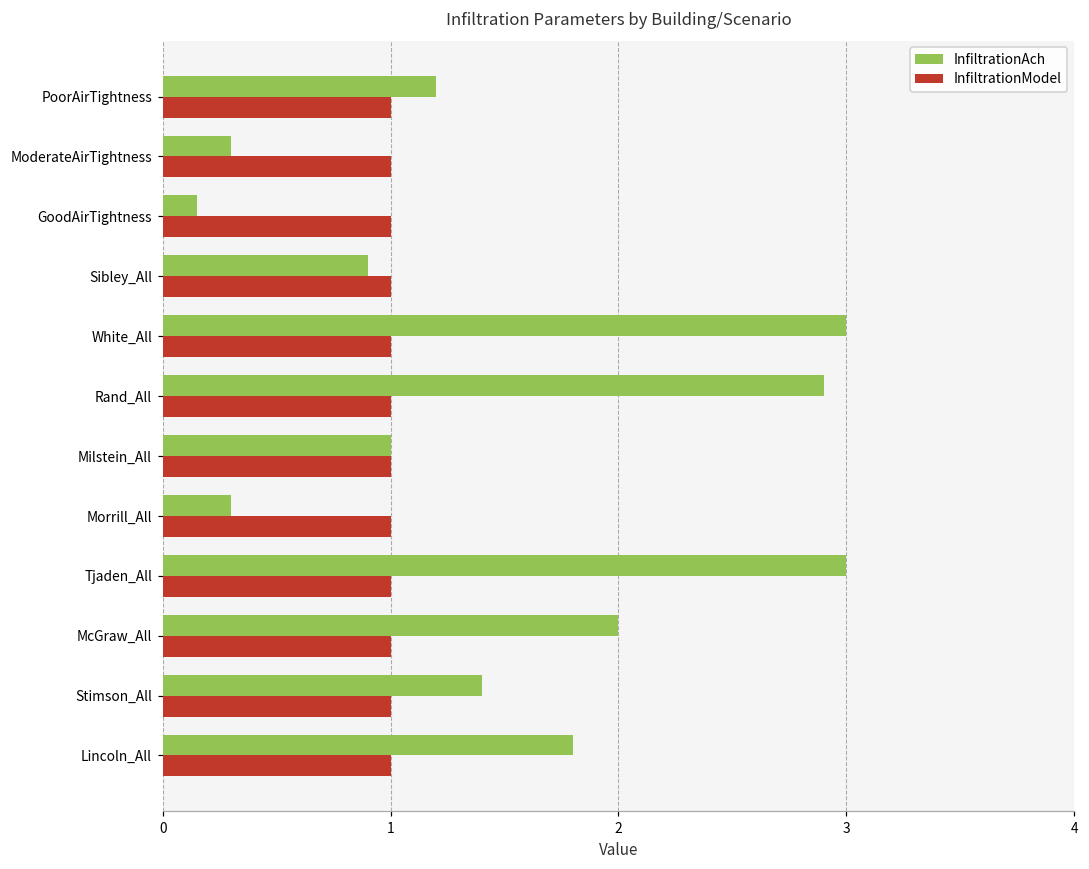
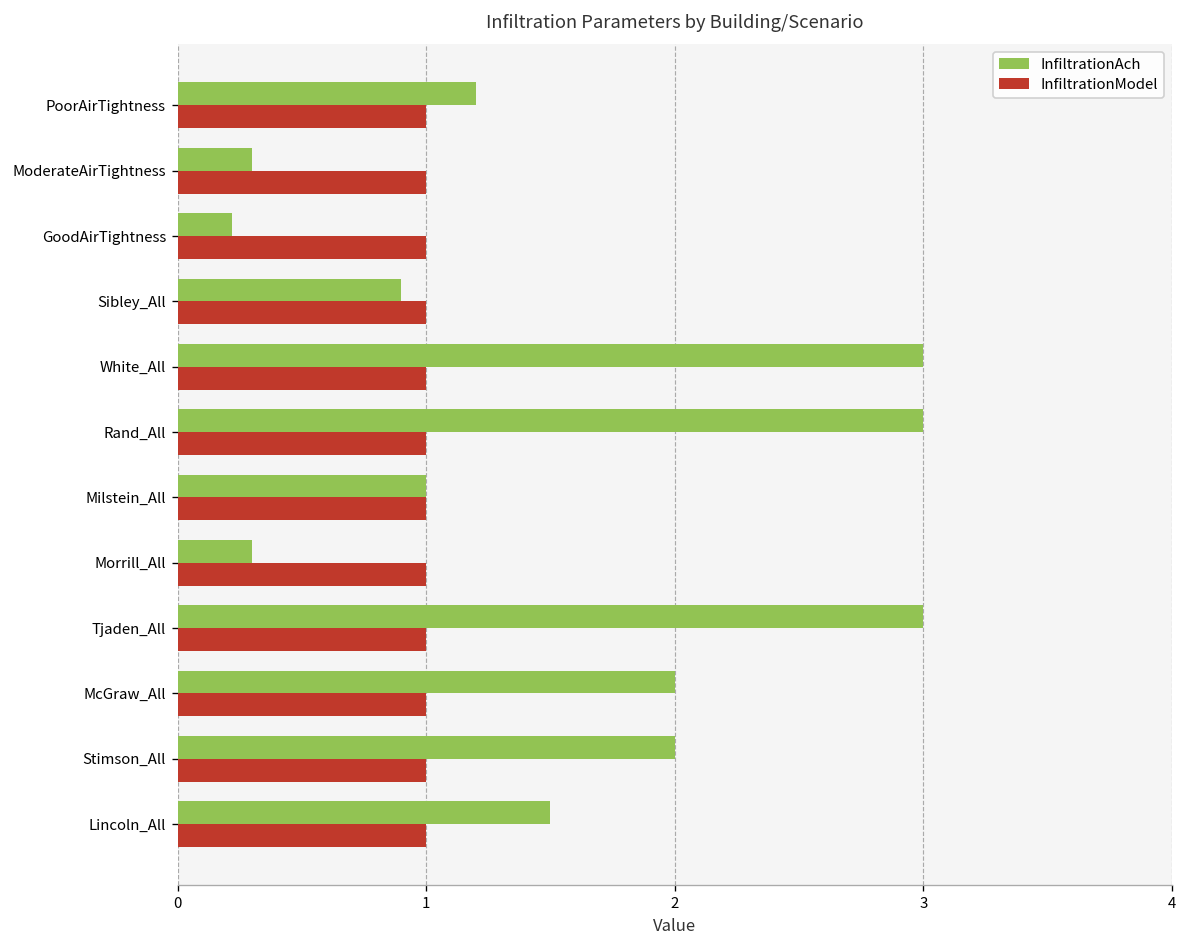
InfiltrationAch, GoodAirTightness: 0.15 -> 0.22
InfiltrationAch, Rand_All: 2.9 -> 3.0
InfiltrationAch, Stimson_All: 1.4 -> 2.0
InfiltrationAch, Lincoln_All: 1.8 -> 1.5
